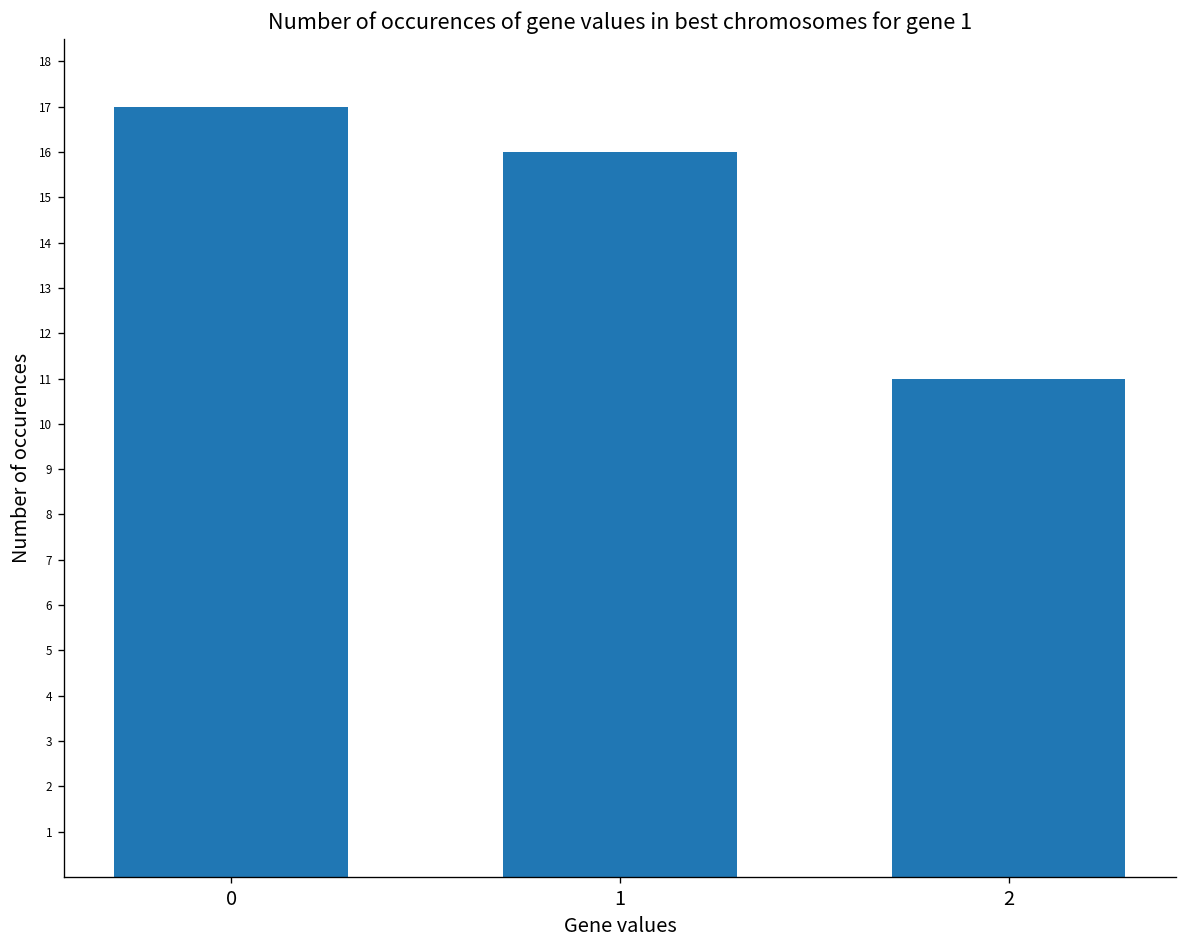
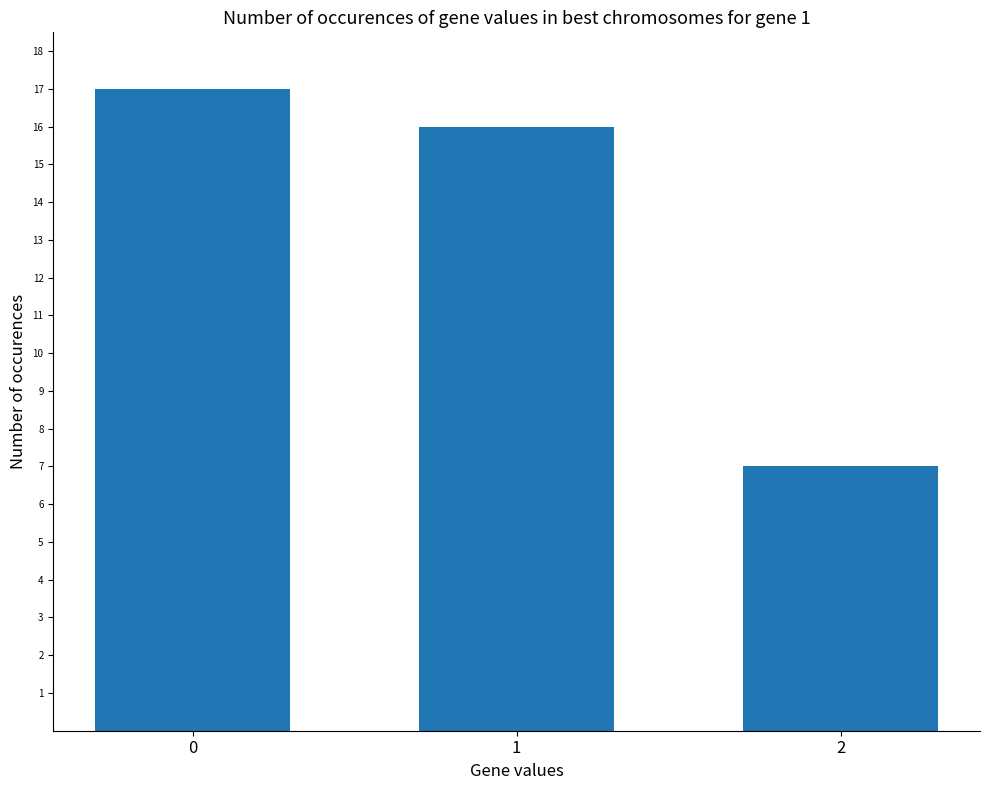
2: 11 -> 7
